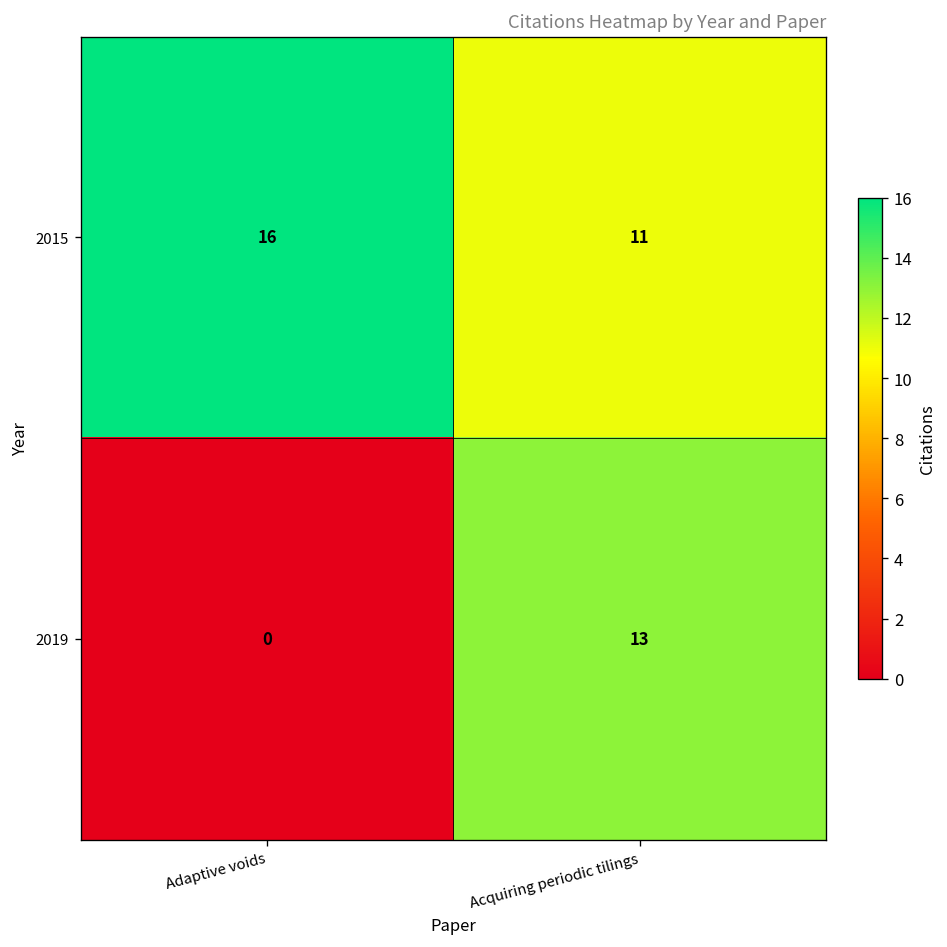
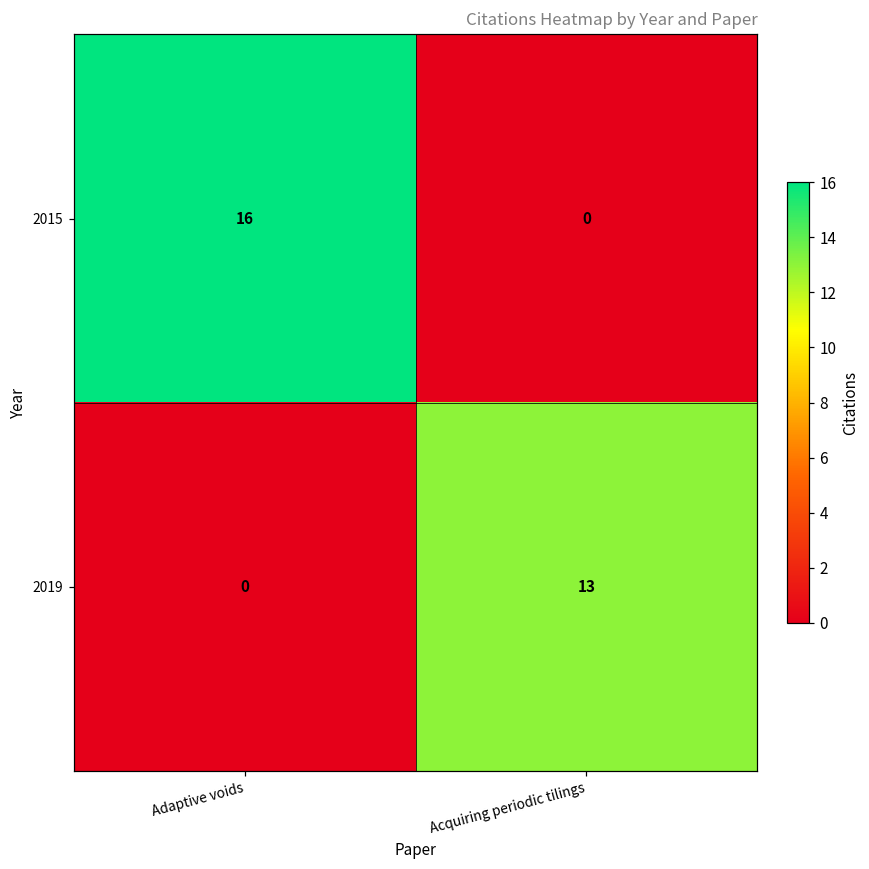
2015, Acquiring periodic tilings: 11 -> 0
